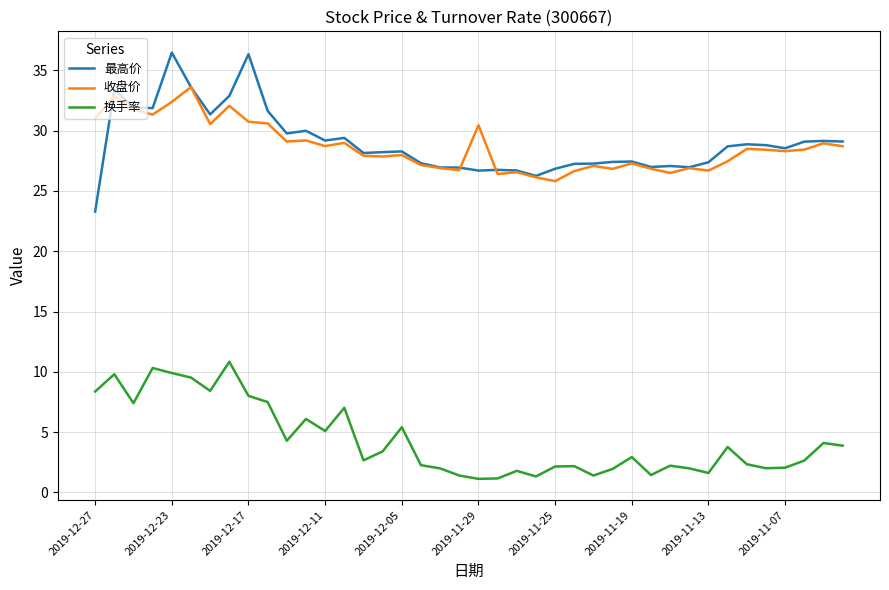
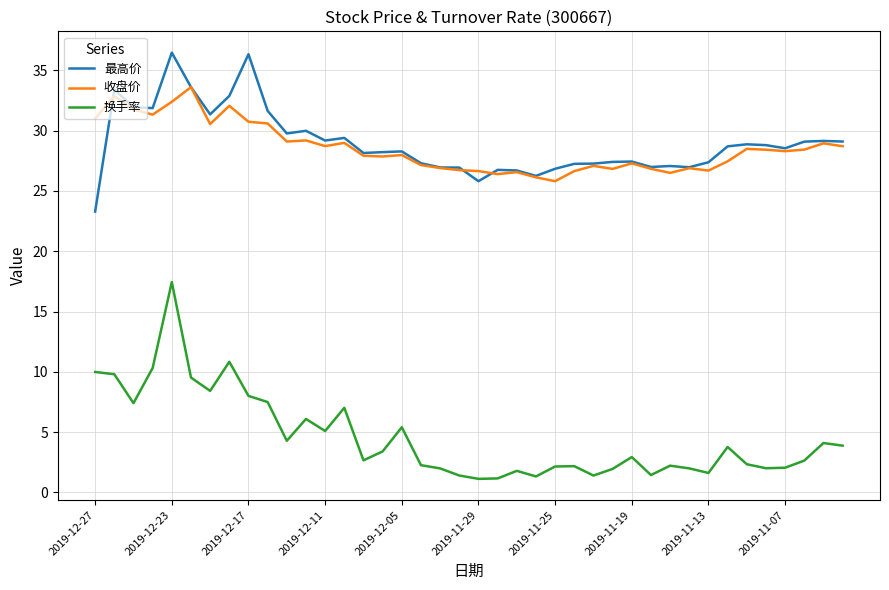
换手率, 2019-12-27: 8.4 -> 10.0
换手率, 2019-12-23: 9.9 -> 17.4
最高价, 2019-11-29: 26.7 -> 25.8
收盘价, 2019-11-29: 30.5 -> 26.7
